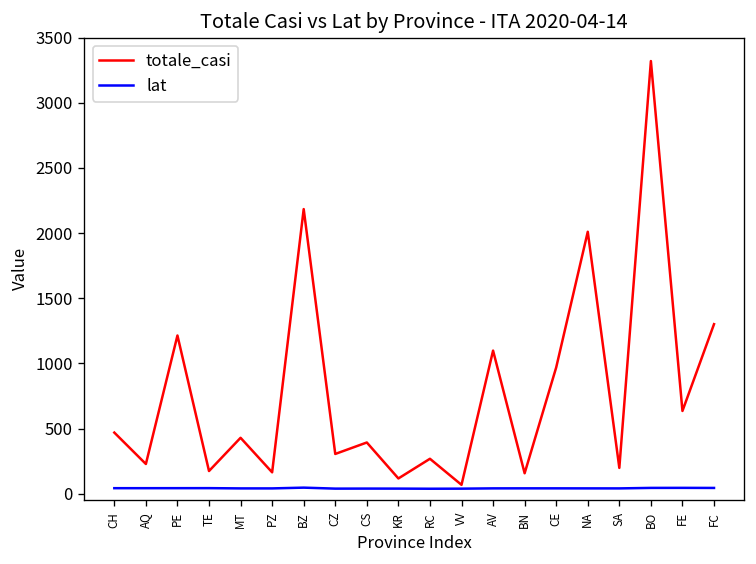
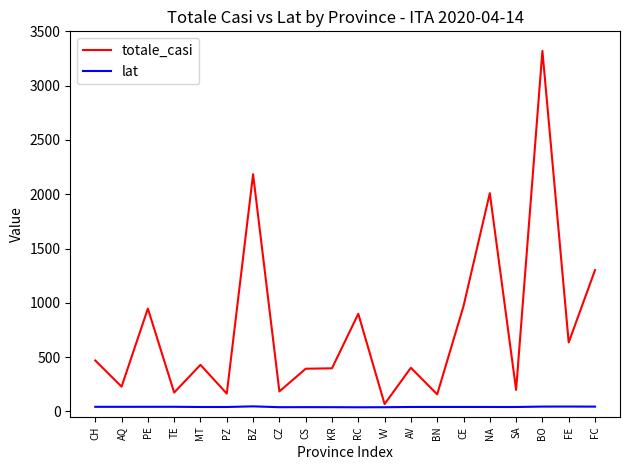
totale_casi, PE: 1210 -> 950
totale_casi, CZ: 310 -> 180
totale_casi, KR: 120 -> 400
totale_casi, RC: 270 -> 900
totale_casi, AV: 1100 -> 400
